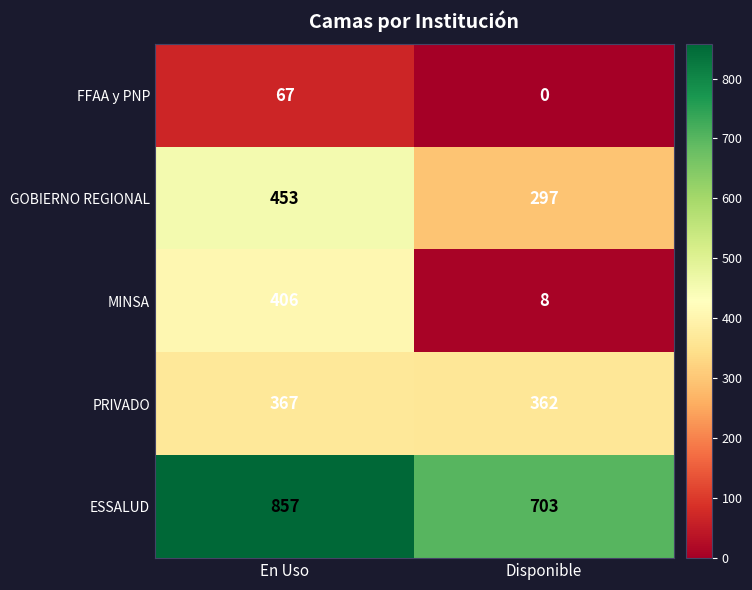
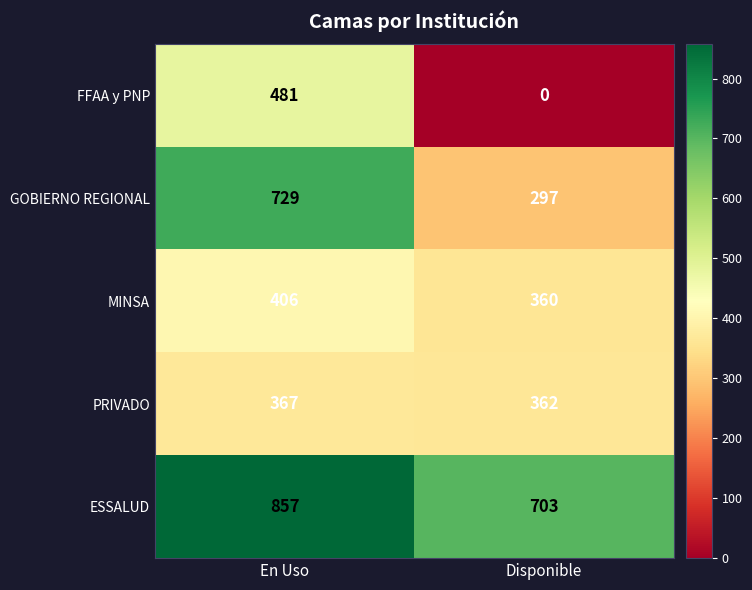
FFAA y PNP, En Uso: 67 -> 481
GOBIERNO REGIONAL, En Uso: 453 -> 729
MINSA, Disponible: 8 -> 360
